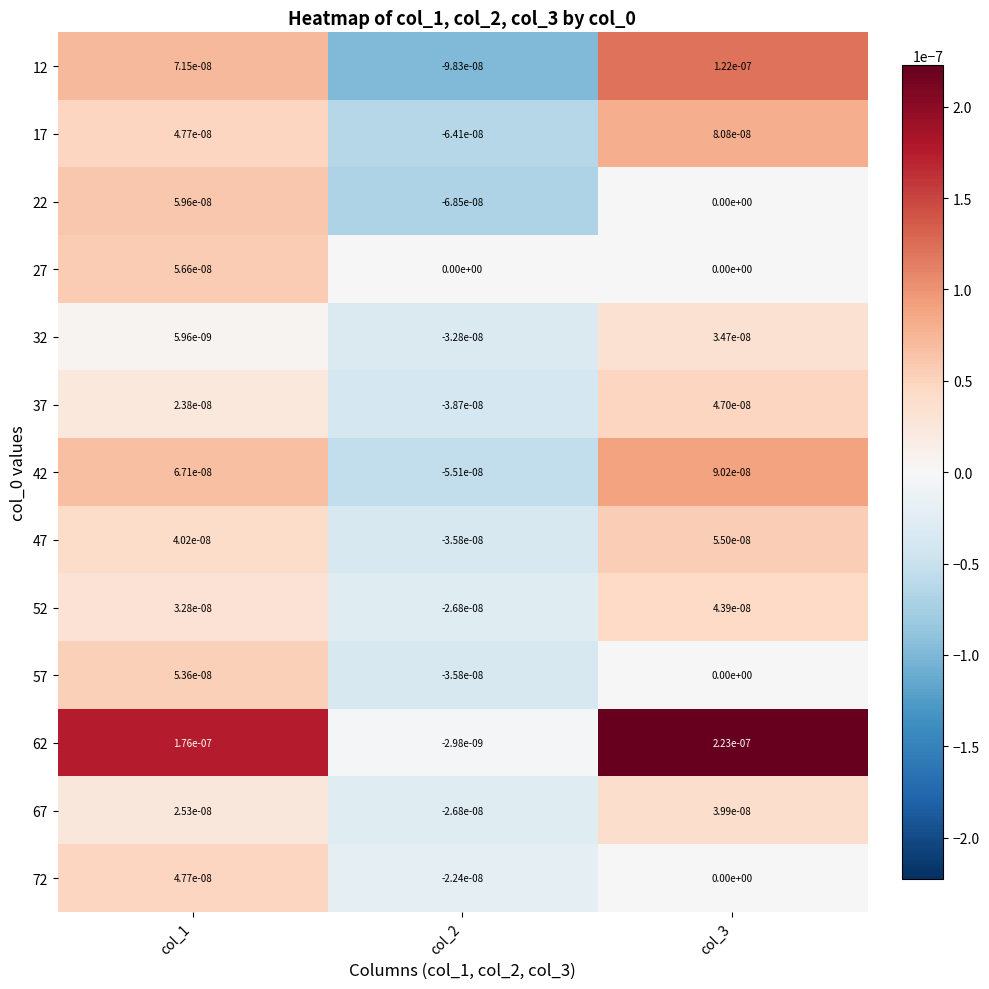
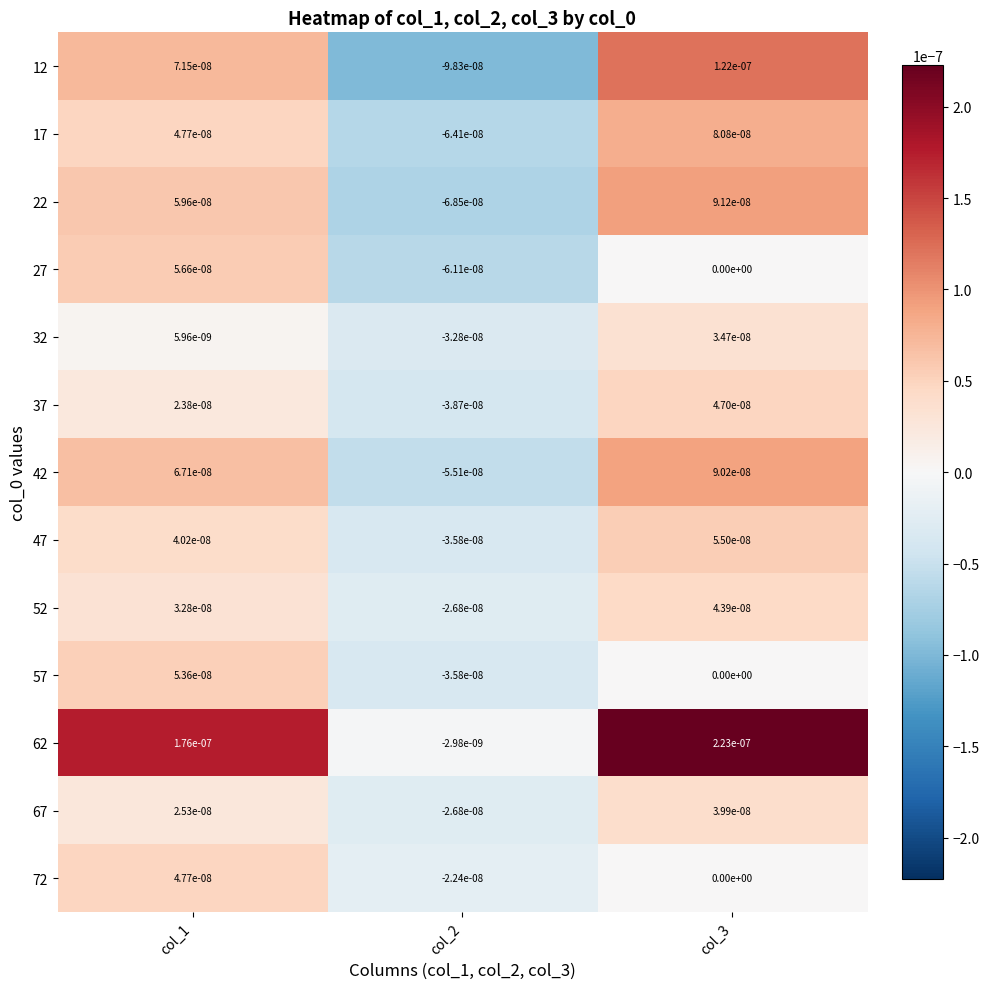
22, col_3: 0.00e+00 -> 9.12e-08
27, col_2: 0.00e+00 -> -6.11e-08
